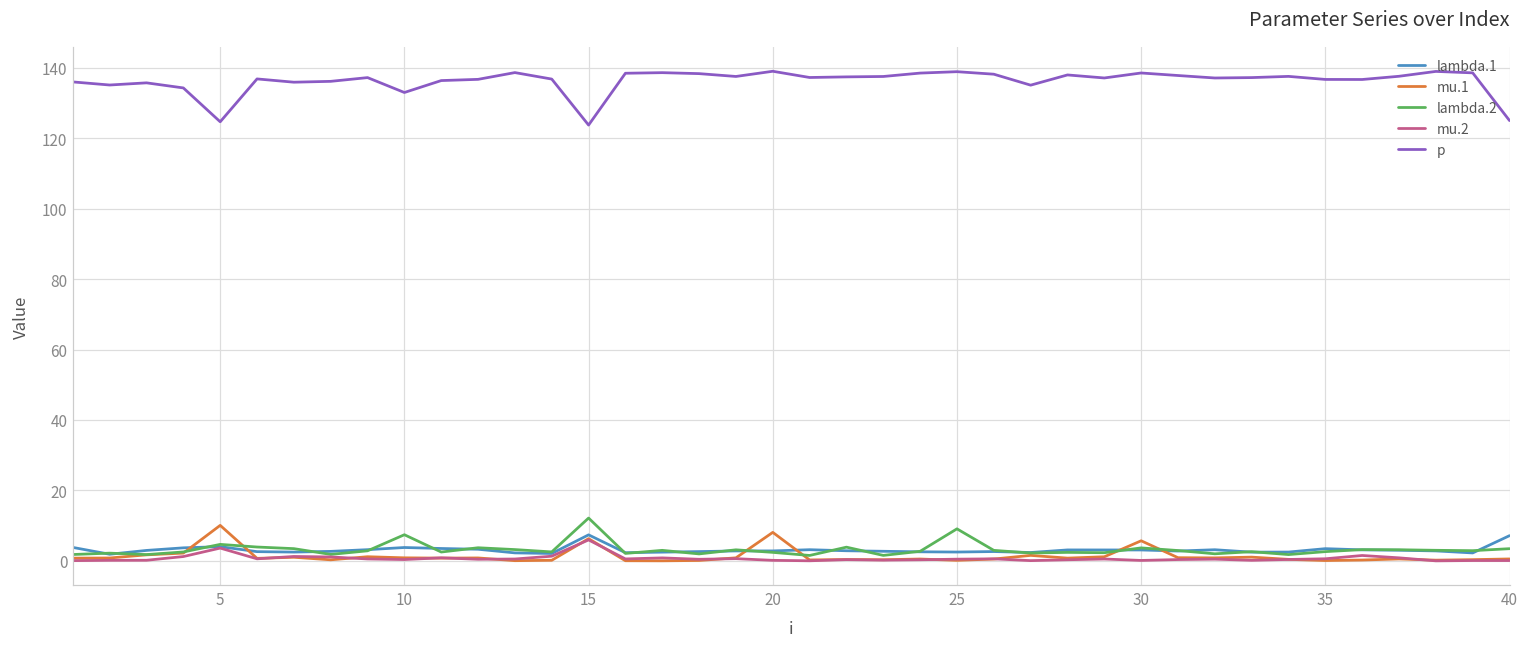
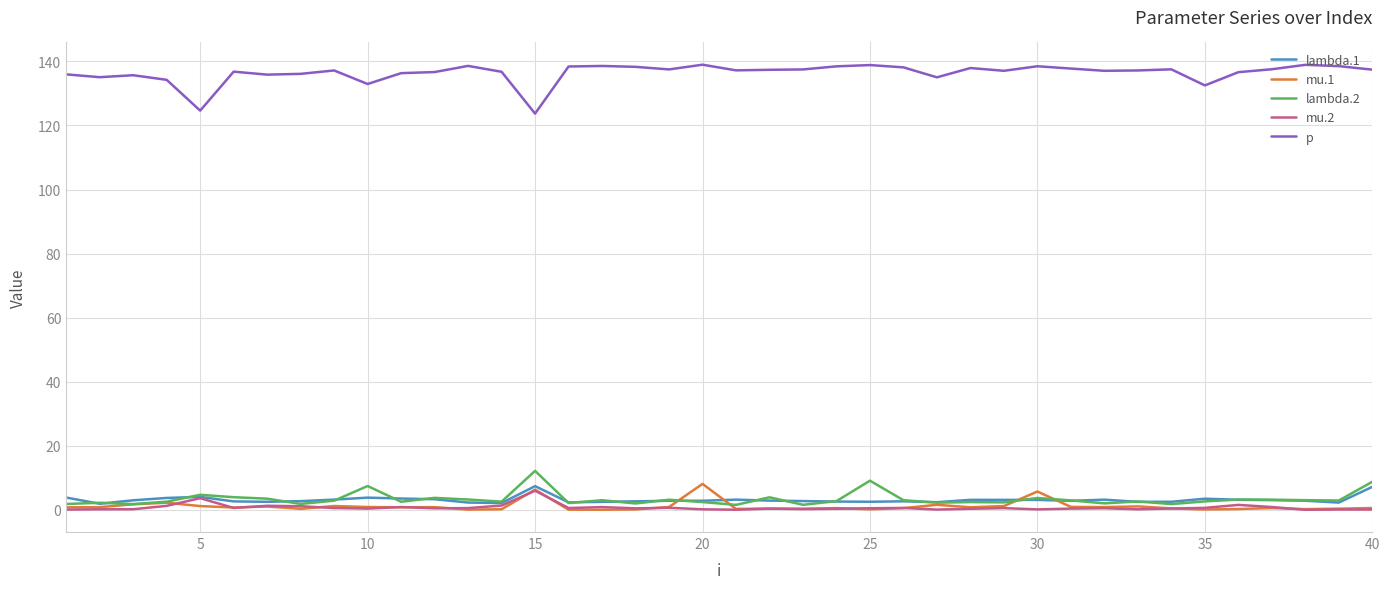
mu.1, 5: 10 -> 1
p, 35: 137 -> 133
lambda.2, 40: 3 -> 9
p, 40: 125 -> 137
